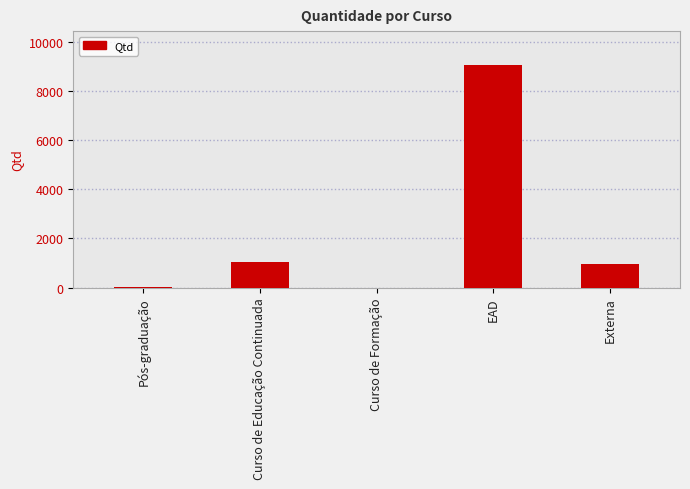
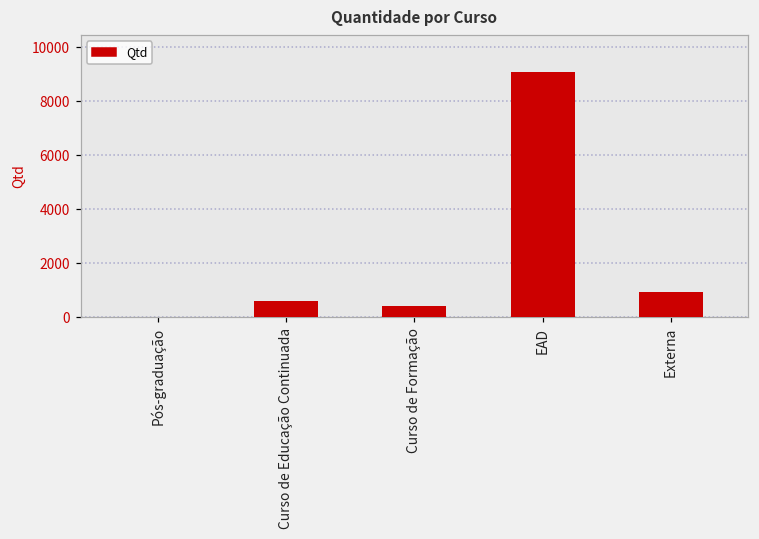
Curso de Educação Continuada: 1000 -> 600
Curso de Formação: 0 -> 400
